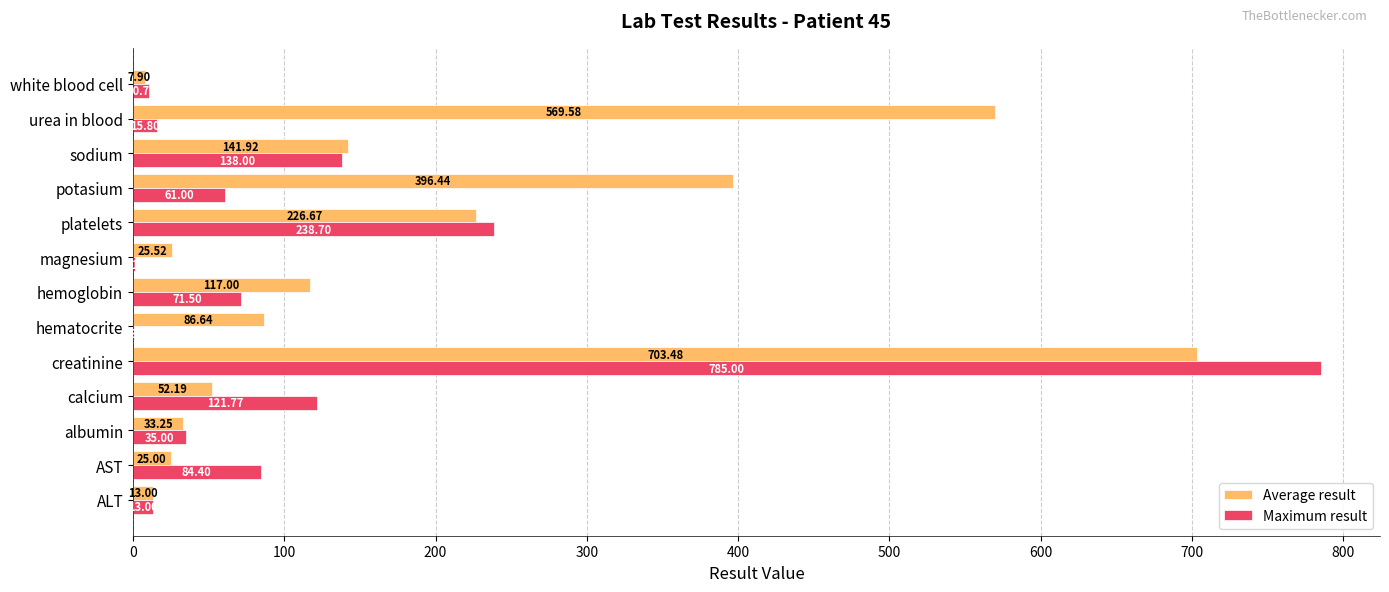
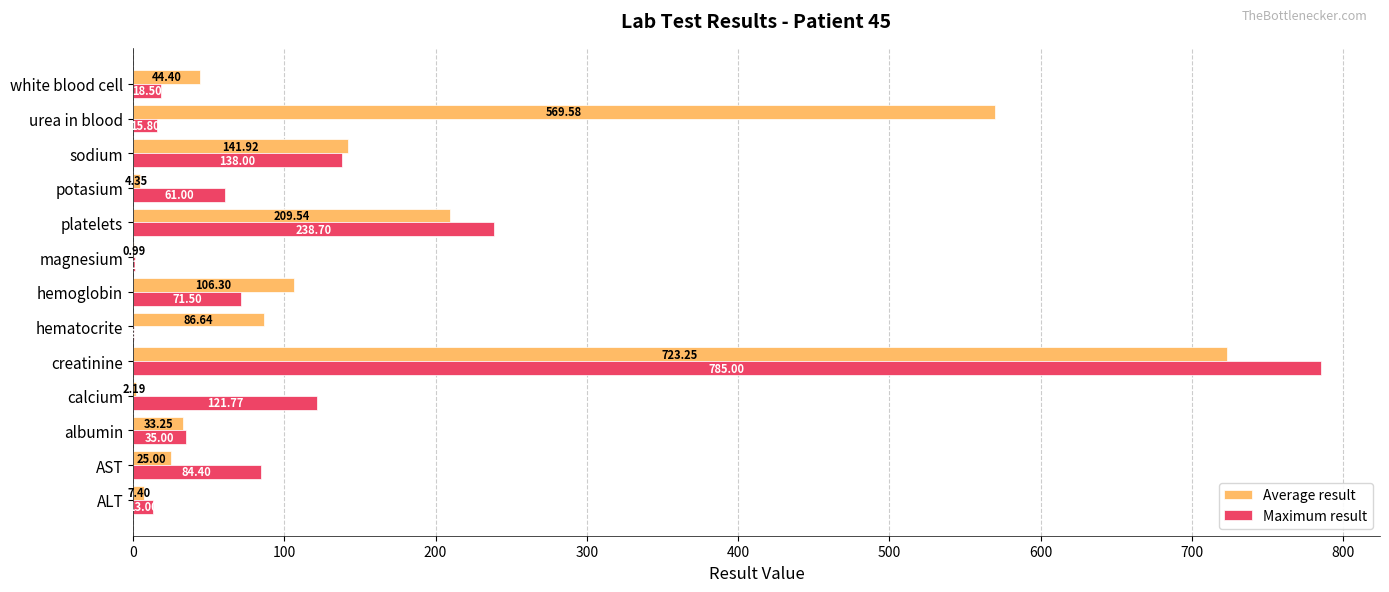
Average result, white blood cell: 7.90 -> 44.40
Maximum result, white blood cell: 11 -> 19
Average result, potasium: 396.44 -> 4.35
Average result, platelets: 226.67 -> 209.54
Average result, magnesium: 25.52 -> 0.99
Average result, hemoglobin: 117.00 -> 106.30
Average result, creatinine: 703.48 -> 723.25
Average result, calcium: 52.19 -> 2.19
Average result, ALT: 13.00 -> 7.40
